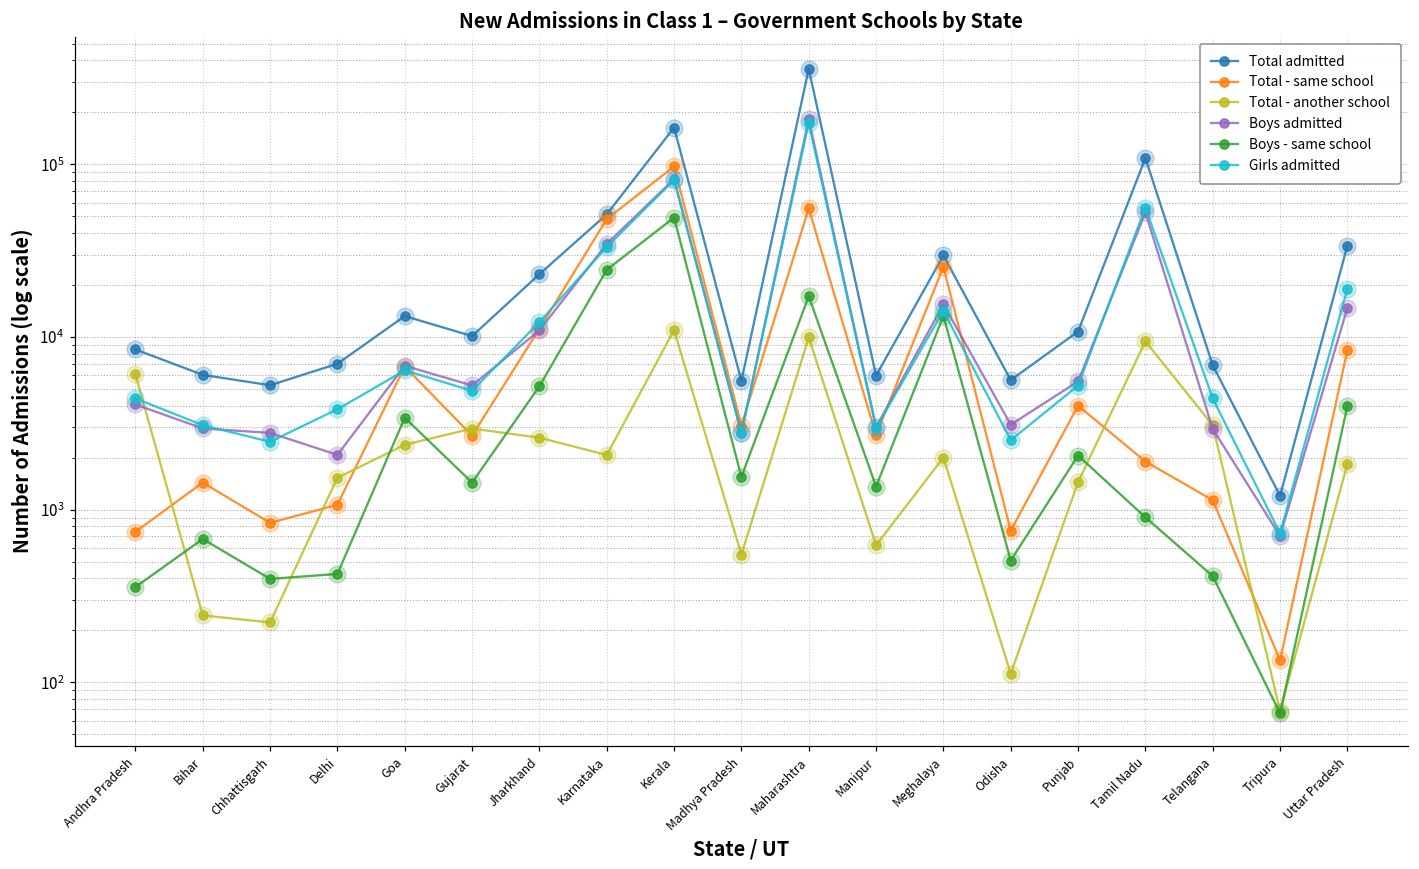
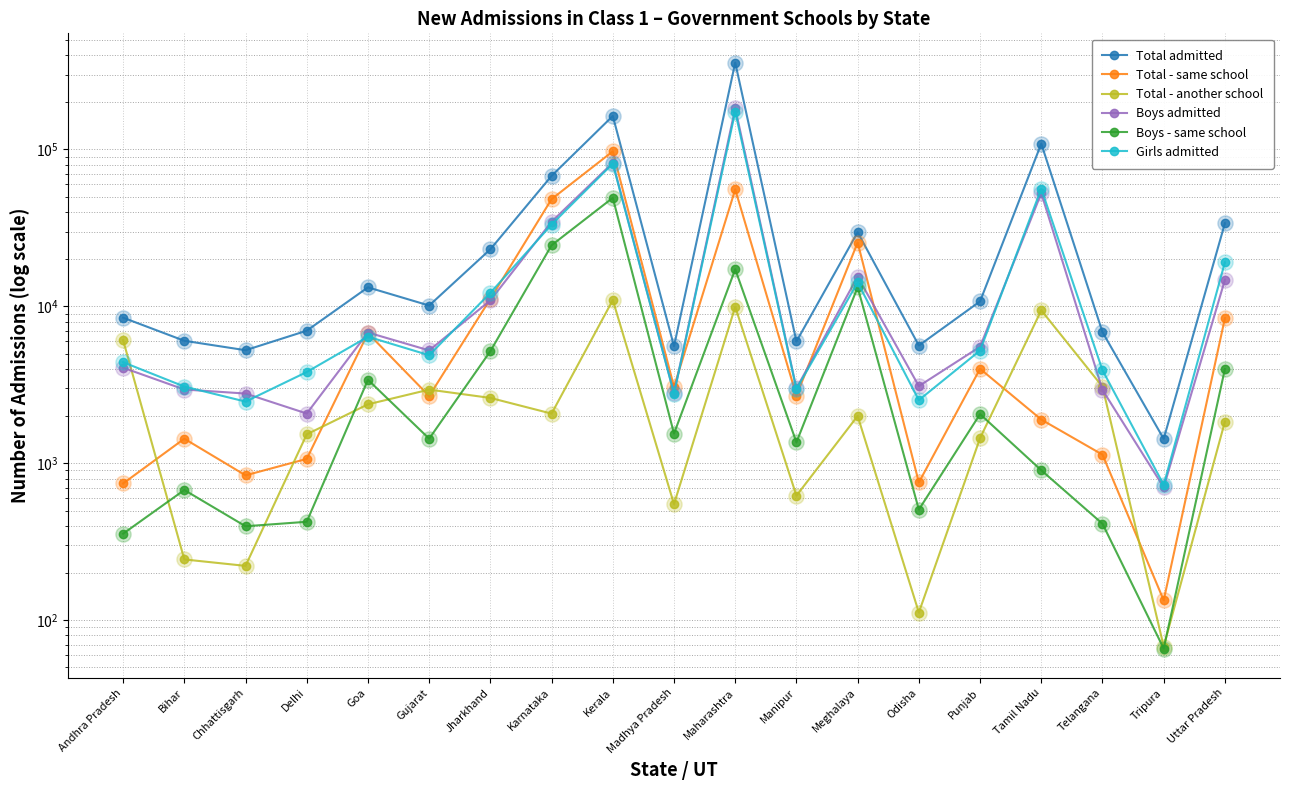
Total admitted, Karnataka: 51000 -> 68000
Girls admitted, Telangana: 4400 -> 3900
Total admitted, Tripura: 1200 -> 1400
